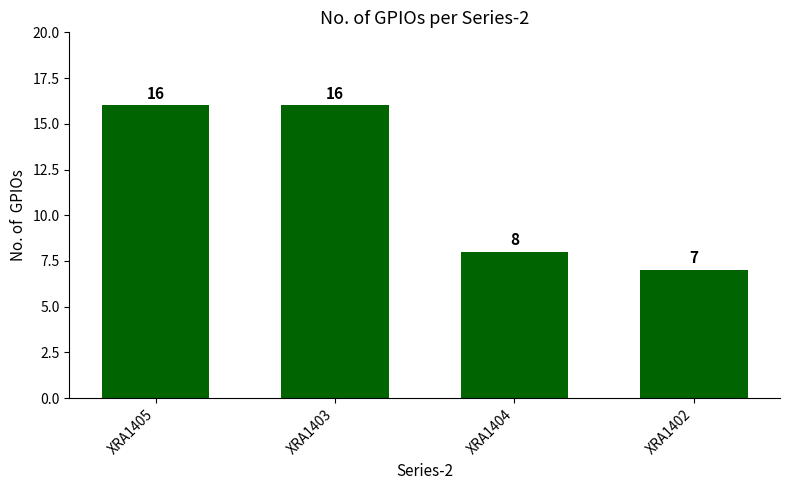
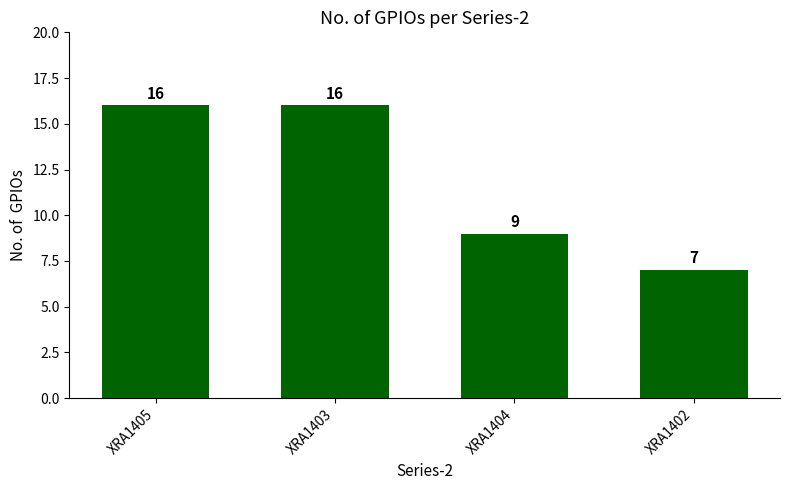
XRA1404: 8 -> 9
